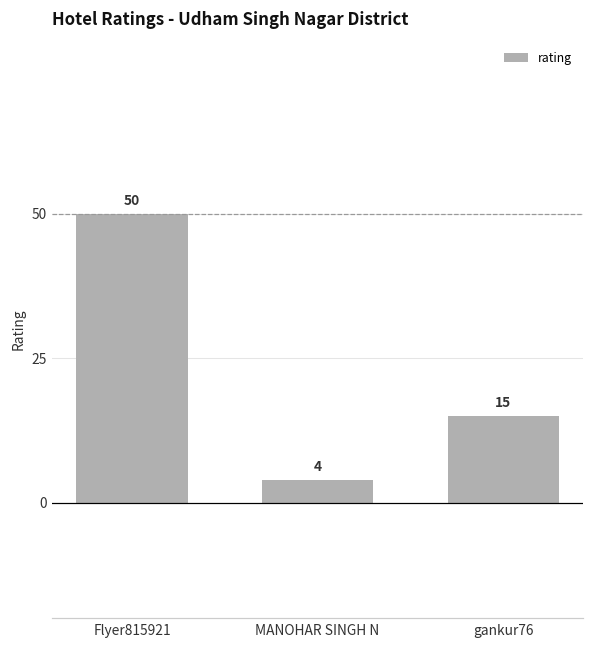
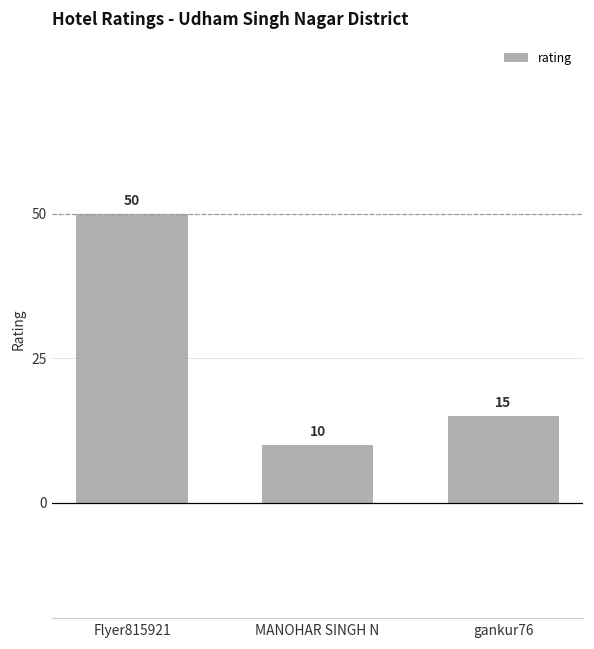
MANOHAR SINGH N: 4 -> 10
